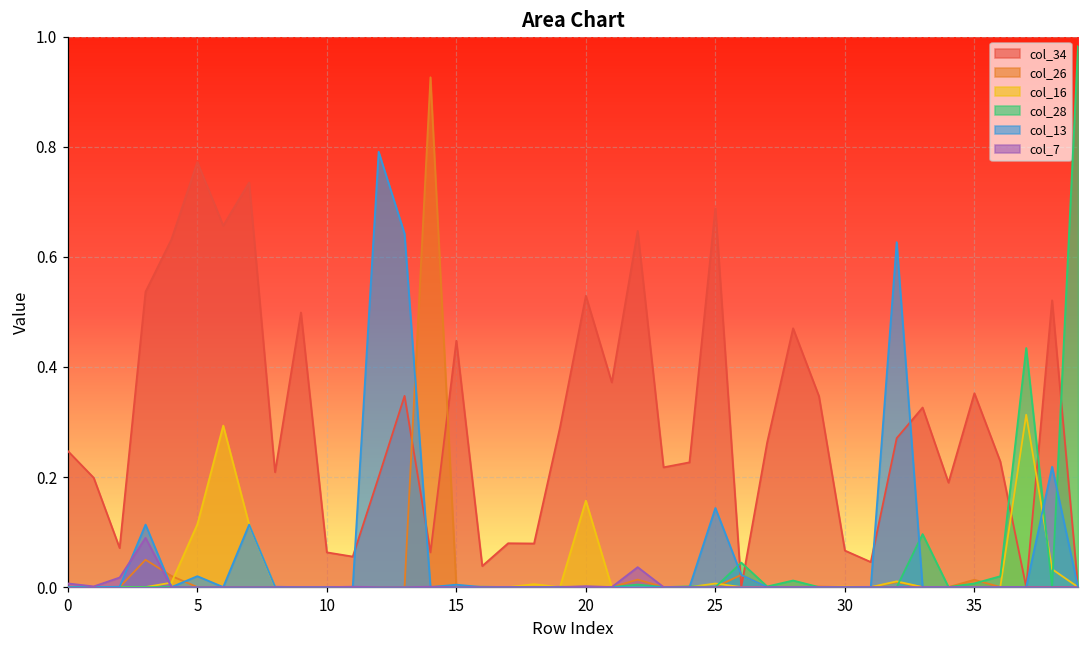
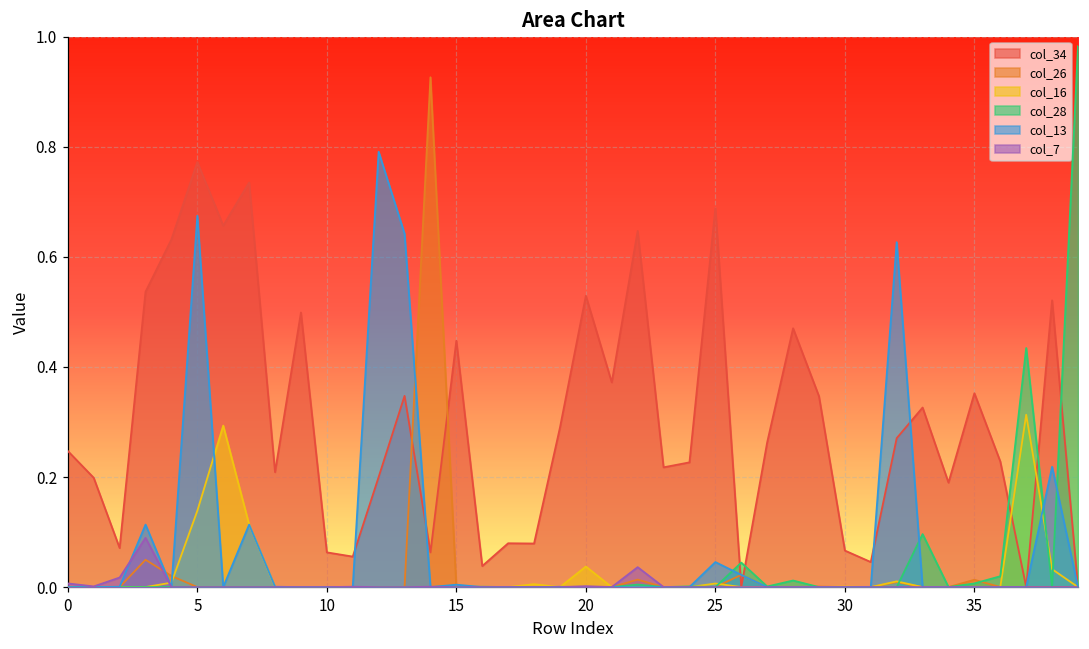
col_16, 5: 0.11 -> 0.14
col_13, 5: 0.02 -> 0.67
col_16, 20: 0.16 -> 0.04
col_13, 25: 0.14 -> 0.05
